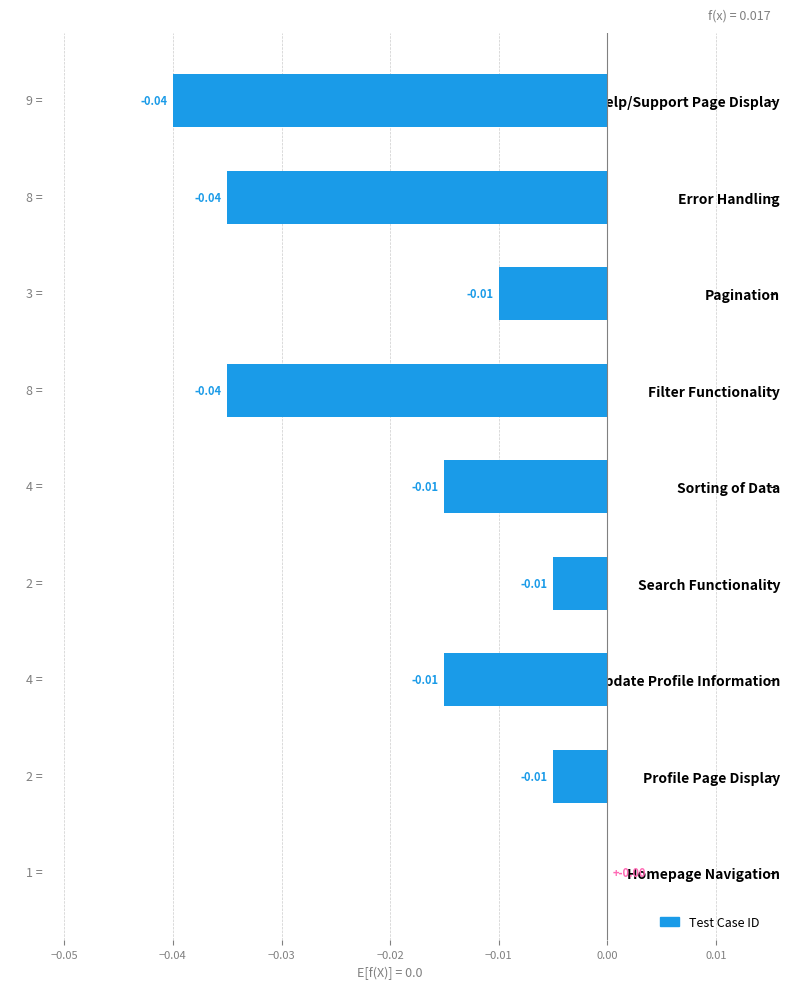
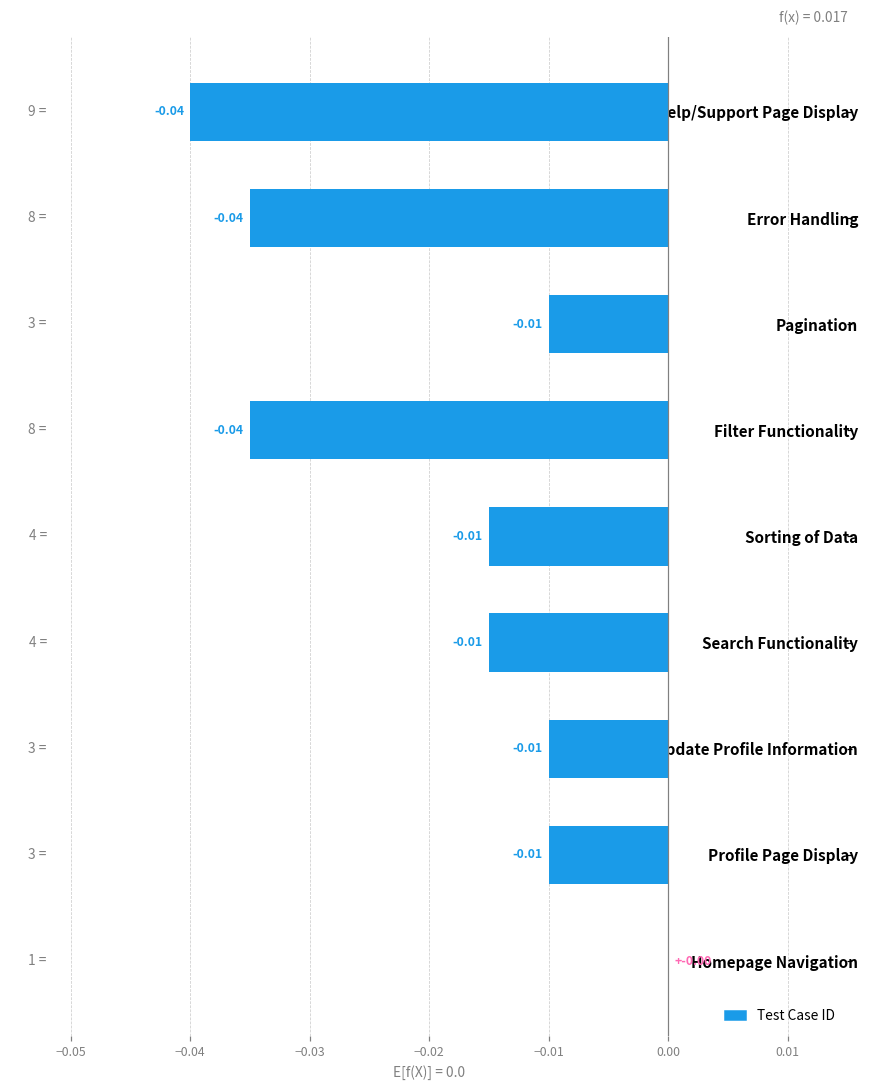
Search Functionality: 2 -> 4
Update Profile Information: 4 -> 3
Profile Page Display: 2 -> 3
